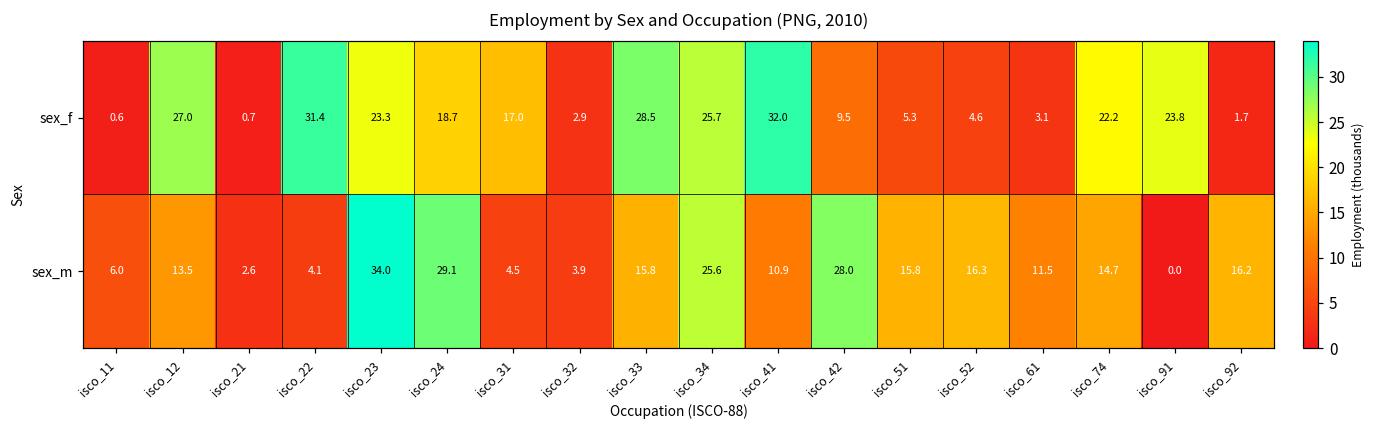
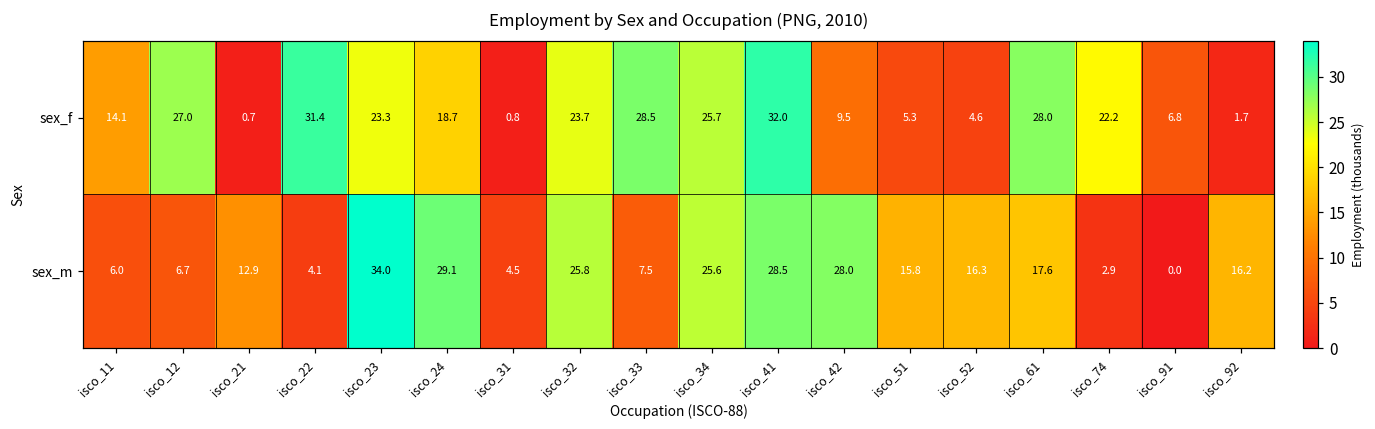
sex_f, isco_11: 0.6 -> 14.1
sex_f, isco_31: 17.0 -> 0.8
sex_f, isco_32: 2.9 -> 23.7
sex_f, isco_61: 3.1 -> 28.0
sex_f, isco_91: 23.8 -> 6.8
sex_m, isco_12: 13.5 -> 6.7
sex_m, isco_21: 2.6 -> 12.9
sex_m, isco_32: 3.9 -> 25.8
sex_m, isco_33: 15.8 -> 7.5
sex_m, isco_41: 10.9 -> 28.5
sex_m, isco_61: 11.5 -> 17.6
sex_m, isco_74: 14.7 -> 2.9
